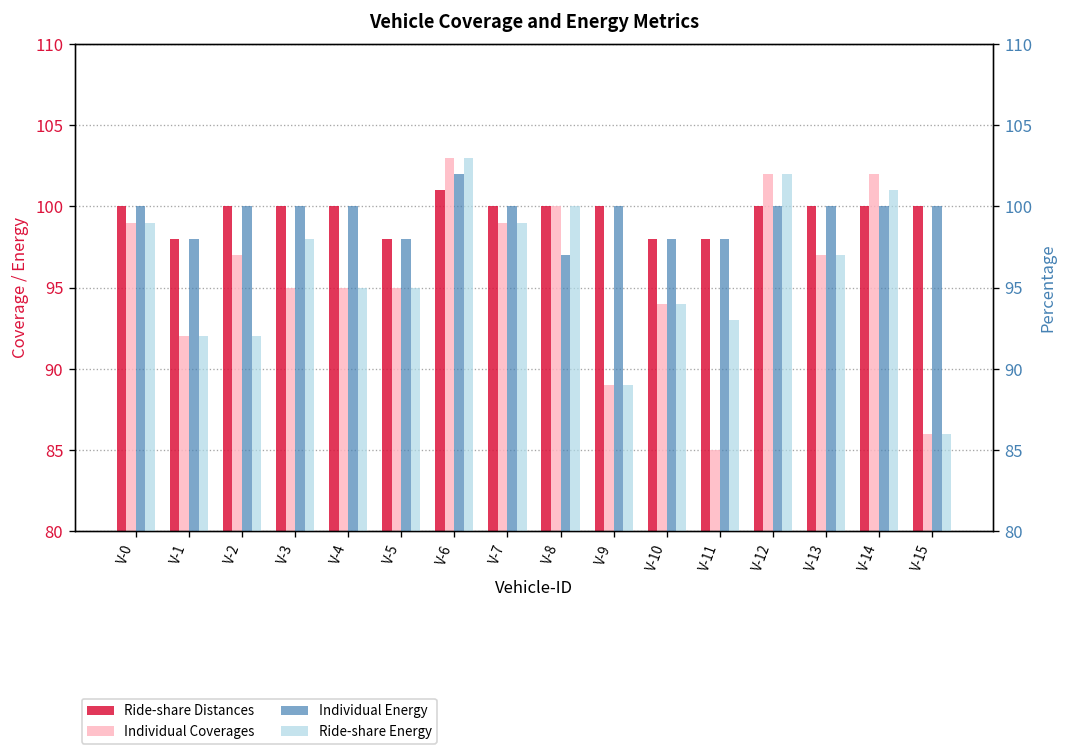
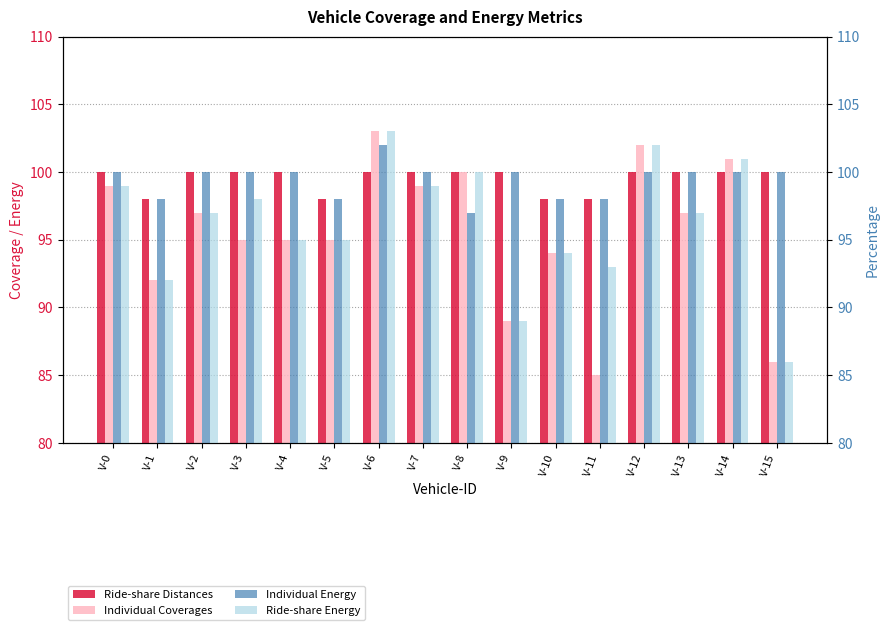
Ride-share Distances, V-6: 101 -> 100
Individual Coverages, V-14: 102 -> 101
Ride-share Energy, V-2: 92 -> 97
